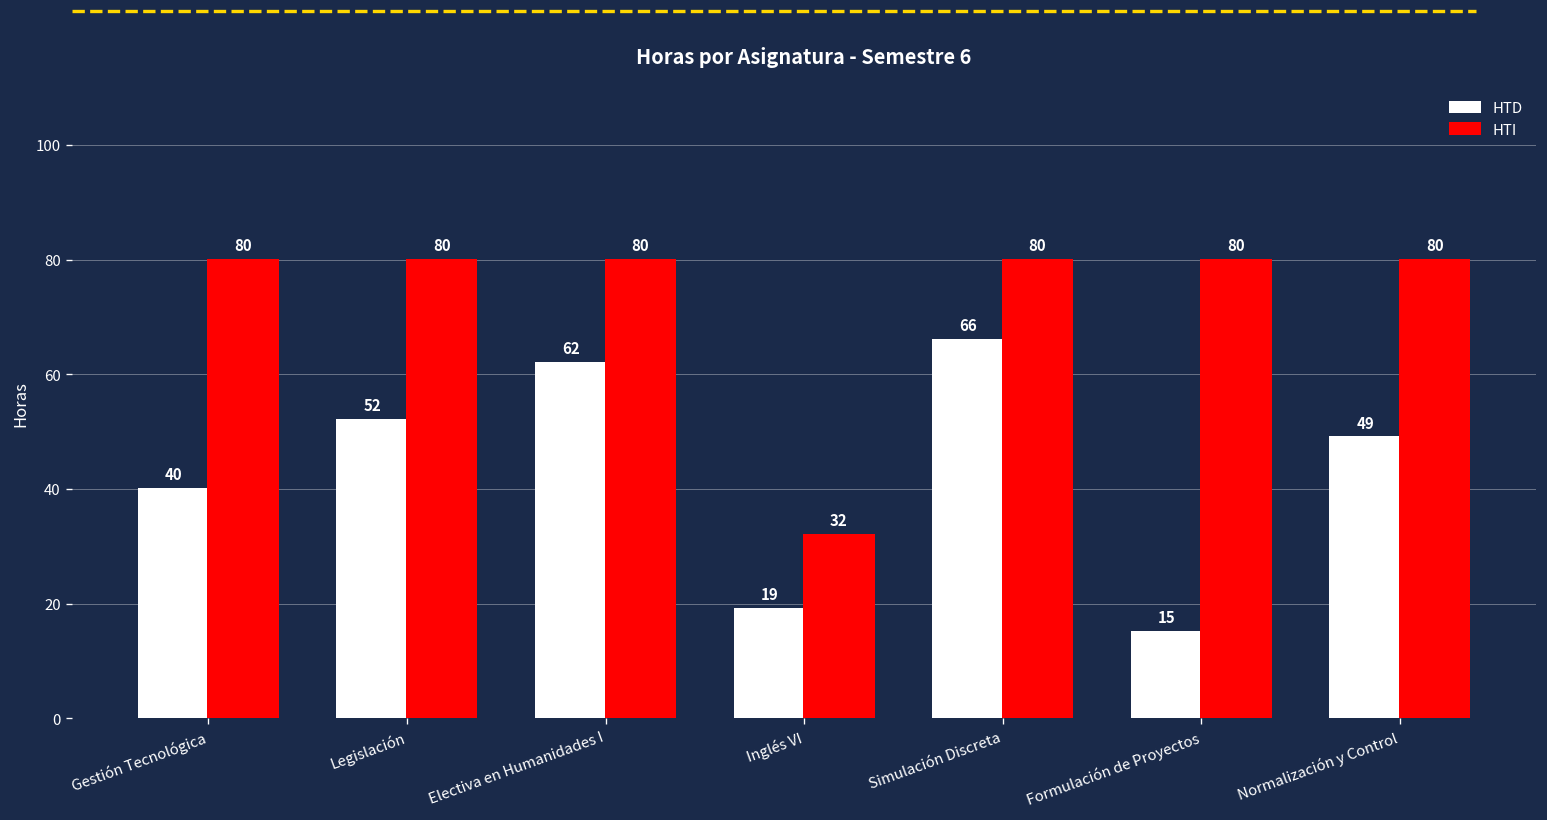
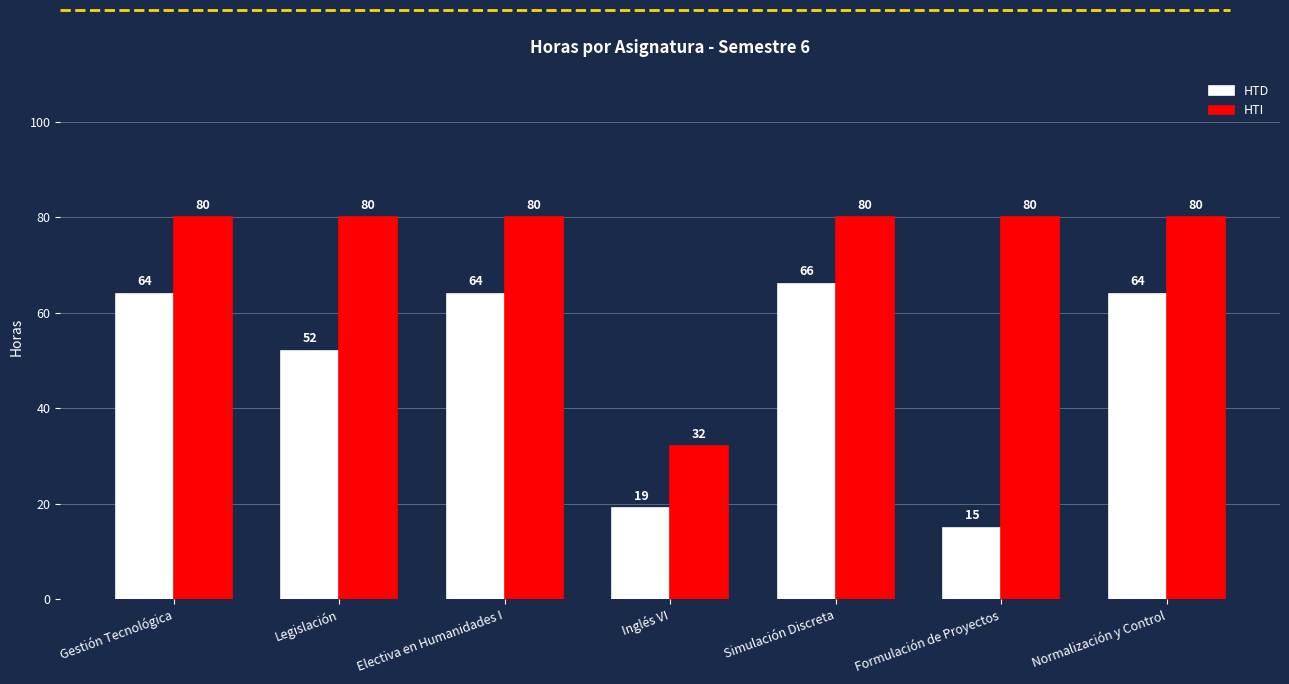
HTD, Gestión Tecnológica: 40 -> 64
HTD, Electiva en Humanidades I: 62 -> 64
HTD, Normalización y Control: 49 -> 64
